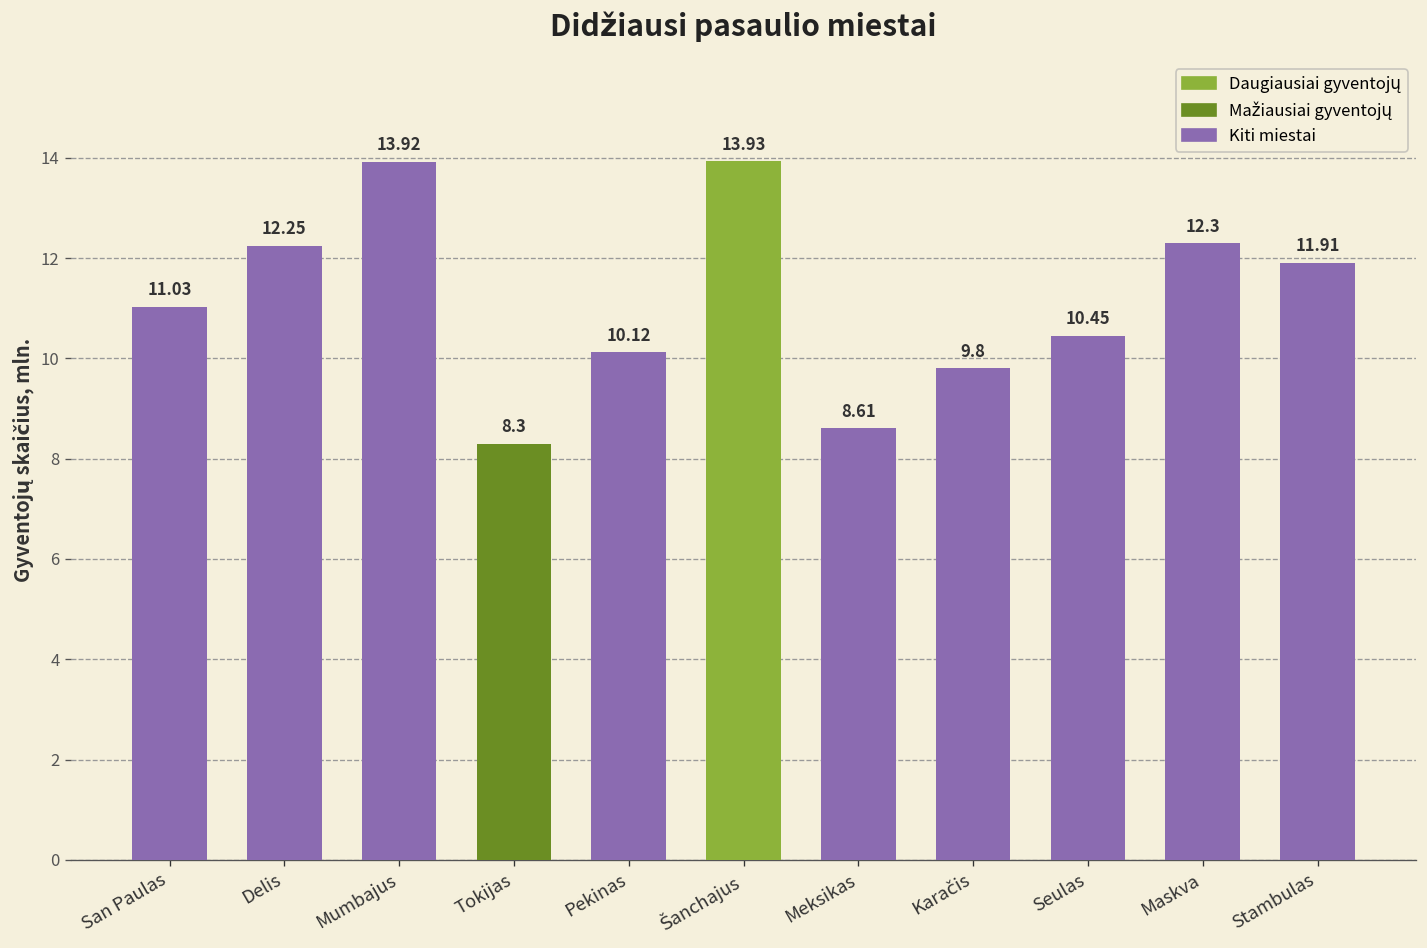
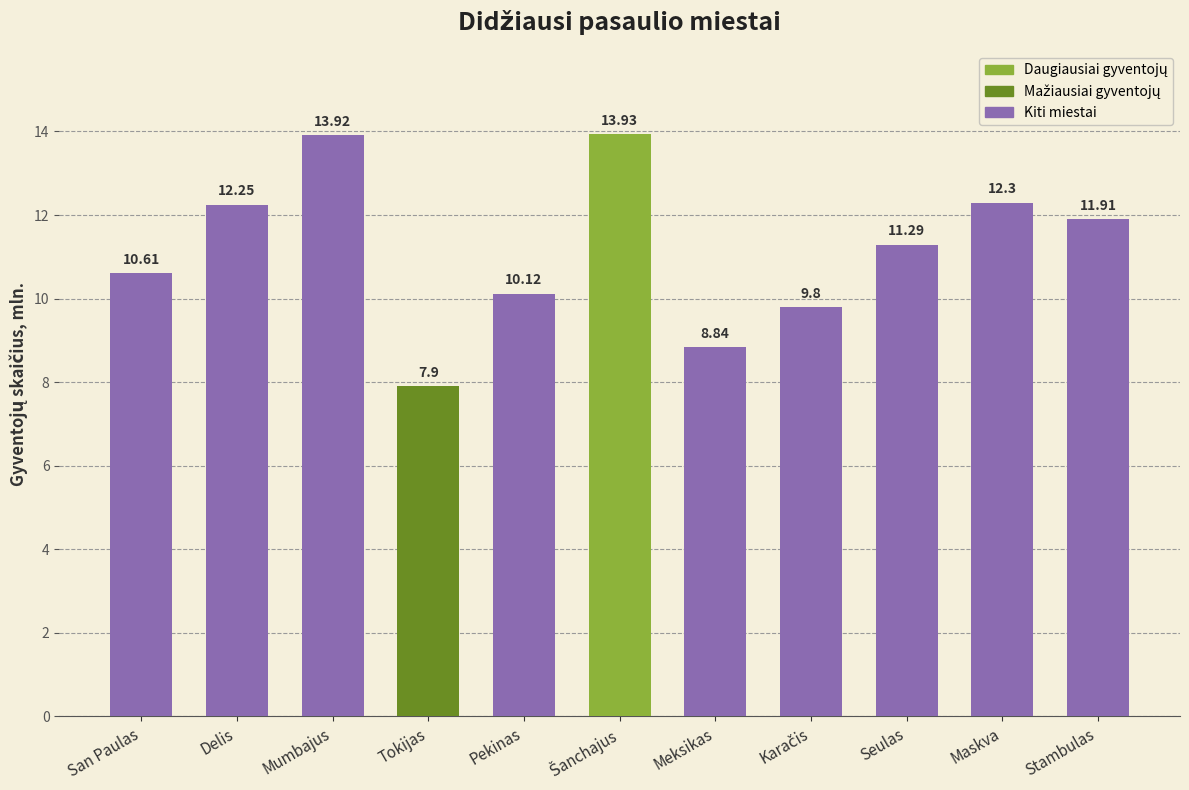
San Paulas: 11.03 -> 10.61
Tokijas: 8.3 -> 7.9
Meksikas: 8.61 -> 8.84
Seulas: 10.45 -> 11.29
